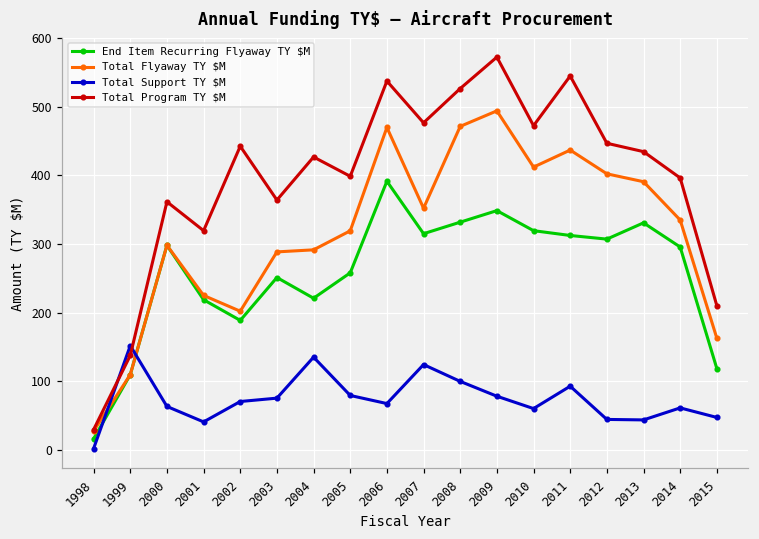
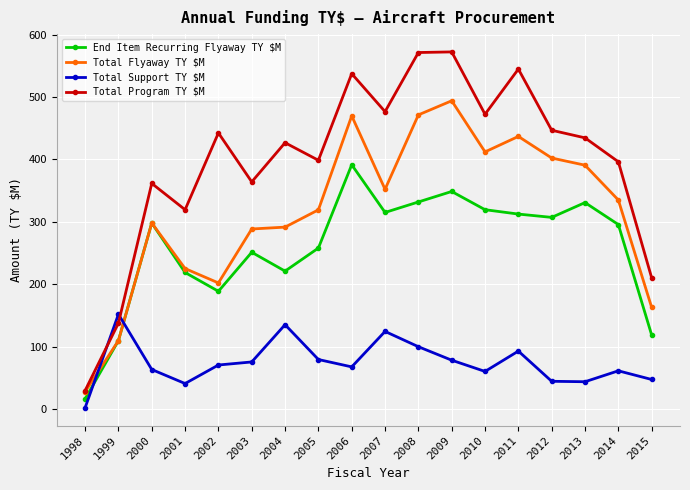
Total Program TY $M, 2008: 530 -> 570
